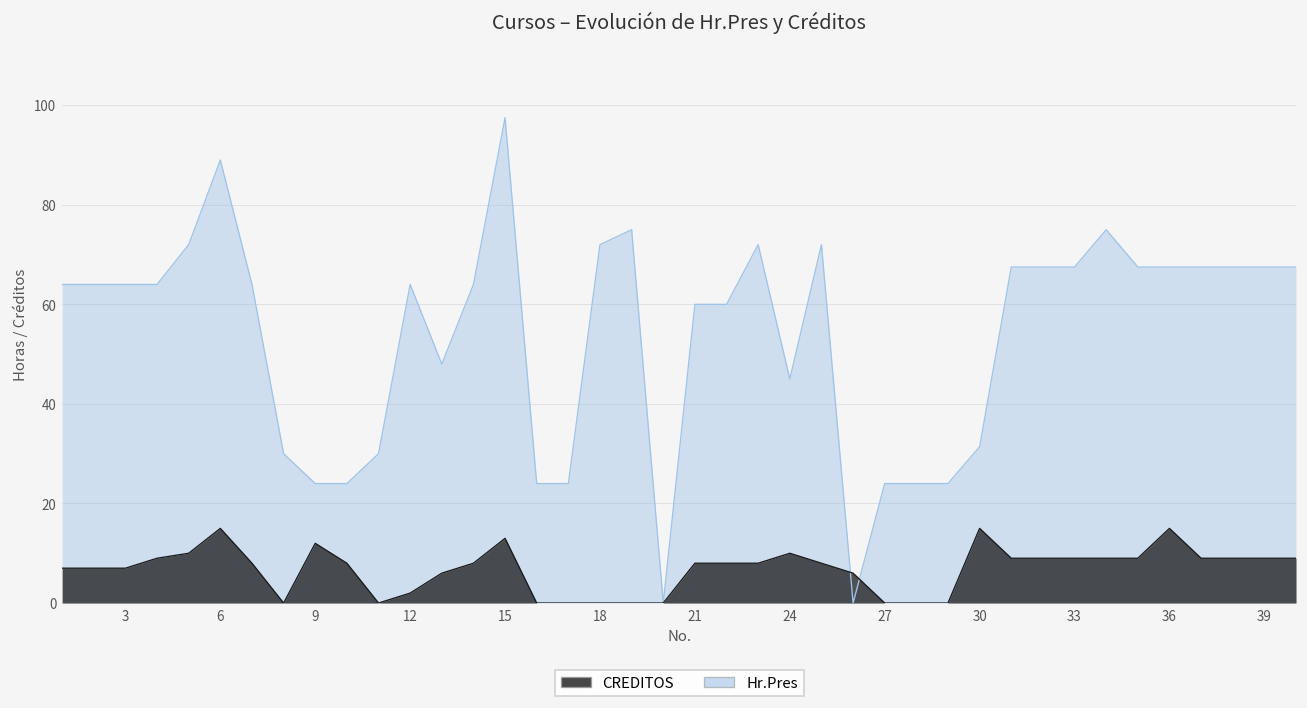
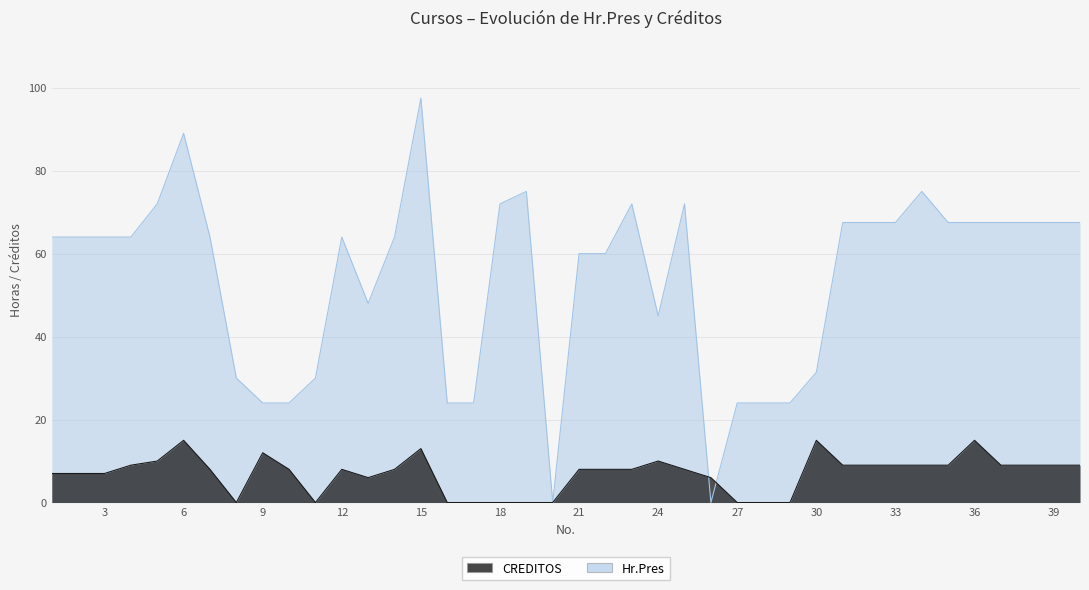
CREDITOS, 12: 2 -> 8
